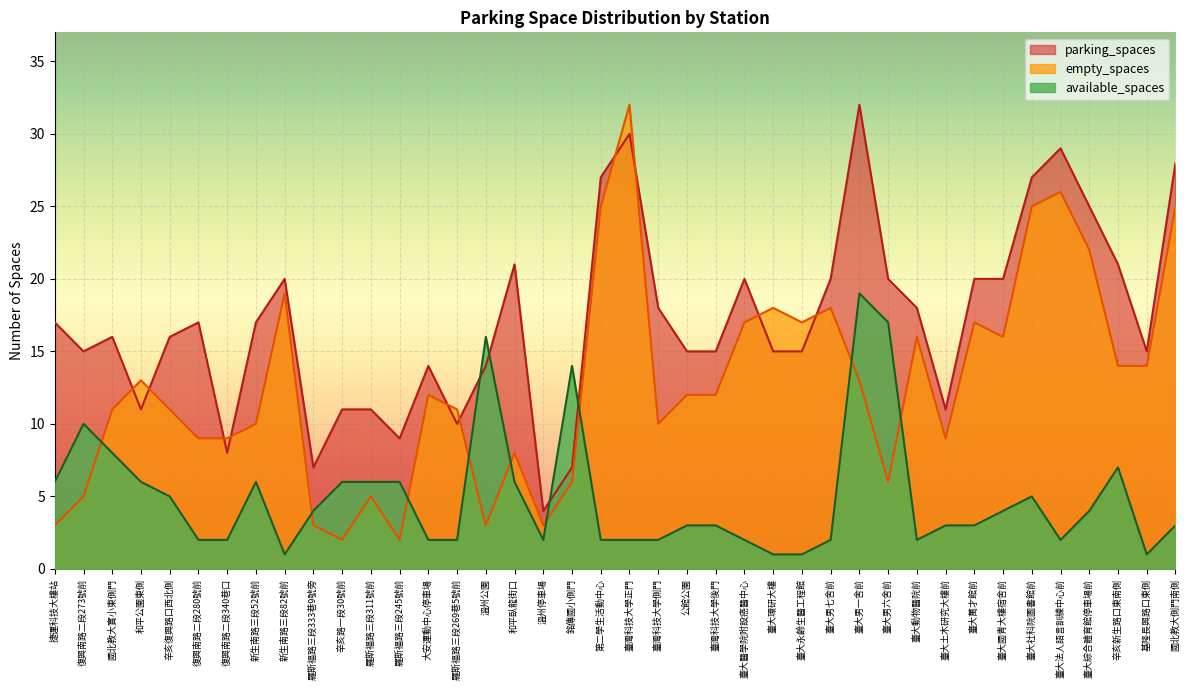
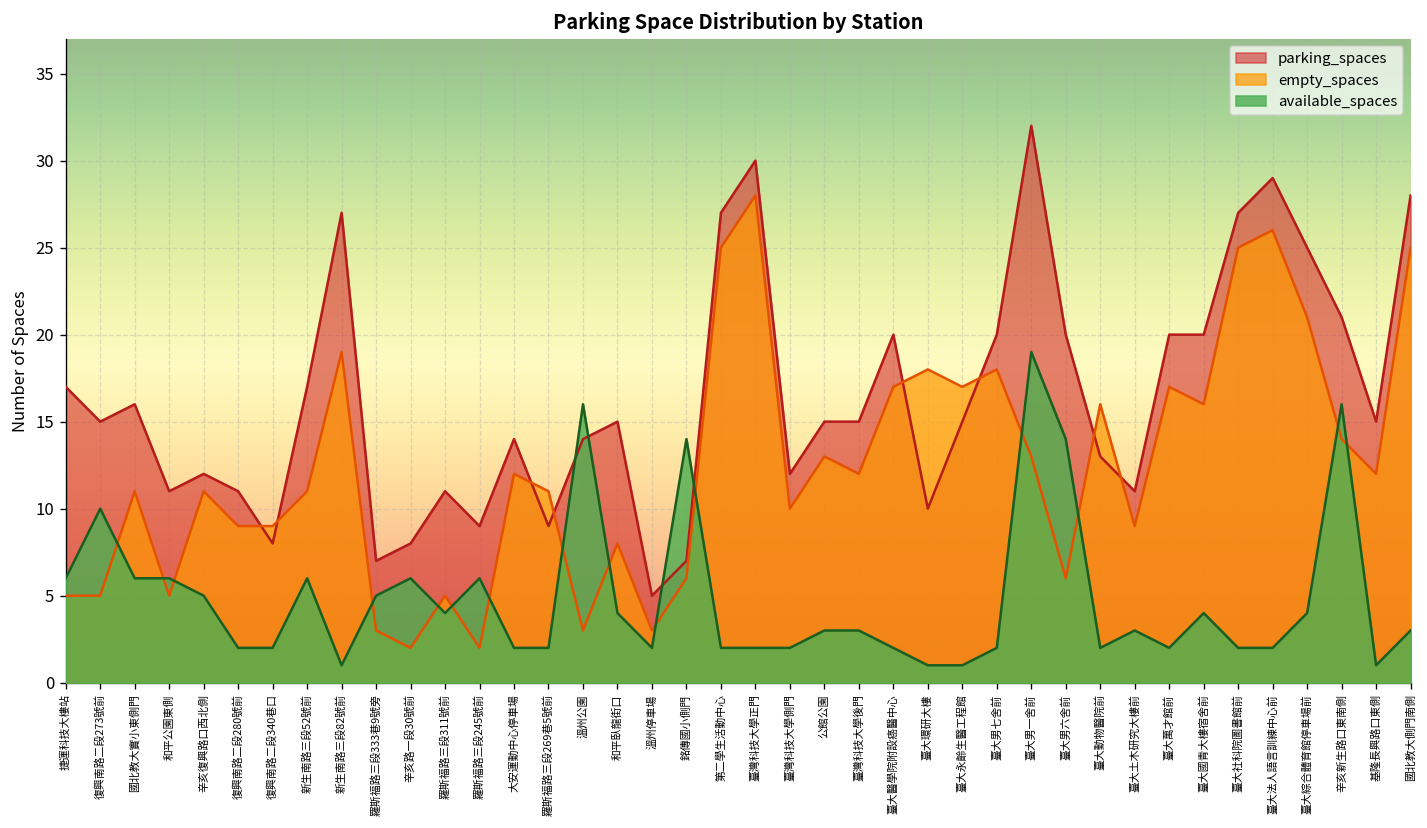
empty_spaces, 捷運科技大樓站: 3 -> 5
available_spaces, 國北教大實小東側門: 8 -> 6
empty_spaces, 和平公園東側: 13 -> 5
parking_spaces, 辛亥復興路口西北側: 16 -> 12
parking_spaces, 復興南路二段280號前: 17 -> 11
empty_spaces, 新生南路三段52號前: 10 -> 11
parking_spaces, 新生南路三段82號前: 20 -> 27
available_spaces, 羅斯福路三段333巷9號旁: 4 -> 5
parking_spaces, 辛亥路一段30號前: 11 -> 8
available_spaces, 羅斯福路三段311號前: 6 -> 4
parking_spaces, 羅斯福路三段269巷5號前: 10 -> 9
parking_spaces, 和平臥龍街口: 21 -> 15
available_spaces, 和平臥龍街口: 6 -> 4
parking_spaces, 溫州停車場: 4 -> 5
empty_spaces, 臺灣科技大學正門: 32 -> 28
parking_spaces, 臺灣科技大學側門: 18 -> 12
empty_spaces, 公館公園: 12 -> 13
parking_spaces, 臺大環研大樓: 15 -> 10
available_spaces, 臺大男六舍前: 17 -> 14
parking_spaces, 臺大動物醫院前: 18 -> 13
available_spaces, 臺大萬才館前: 3 -> 2
available_spaces, 臺大社科院圖書館前: 5 -> 2
empty_spaces, 臺大綜合體育館停車場前: 22 -> 21
available_spaces, 辛亥新生路口東南側: 7 -> 16
empty_spaces, 基隆長興路口東側: 14 -> 12
